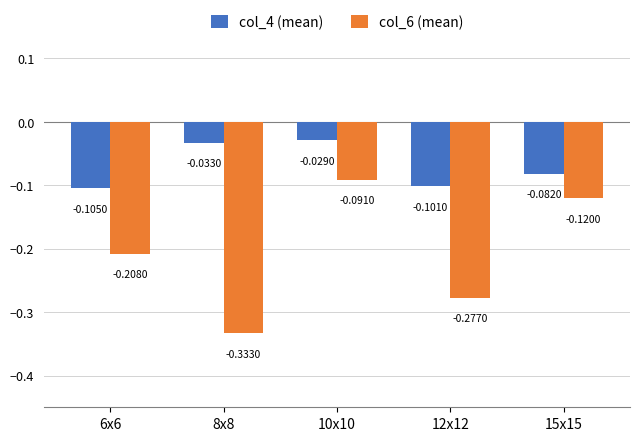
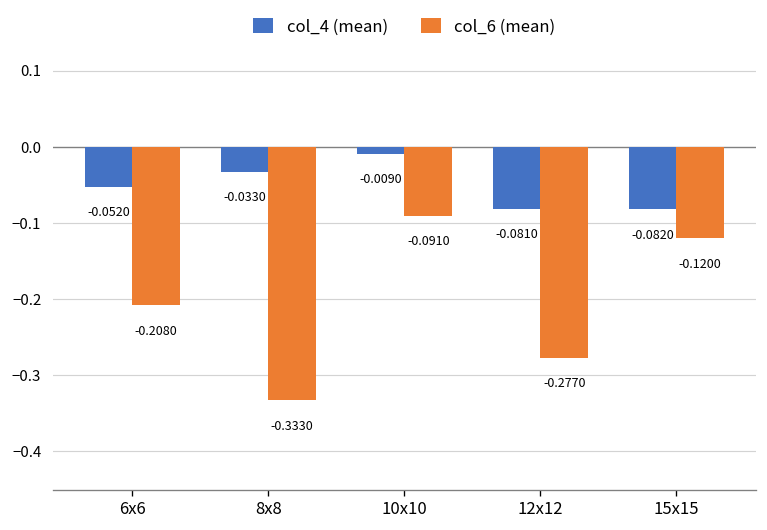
col_4 (mean), 6x6: -0.1050 -> -0.0520
col_4 (mean), 10x10: -0.0290 -> -0.0090
col_4 (mean), 12x12: -0.1010 -> -0.0810
